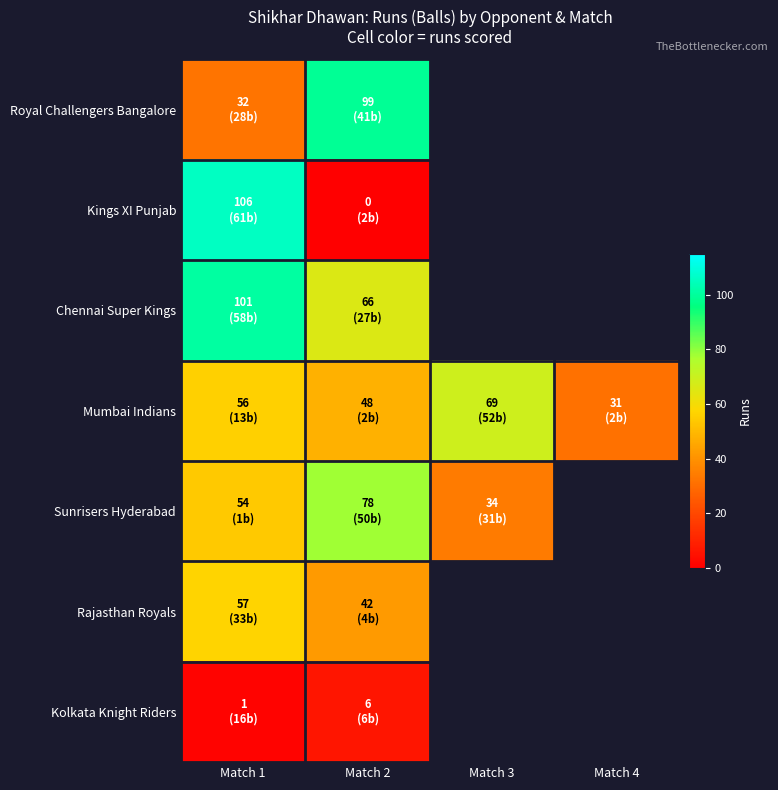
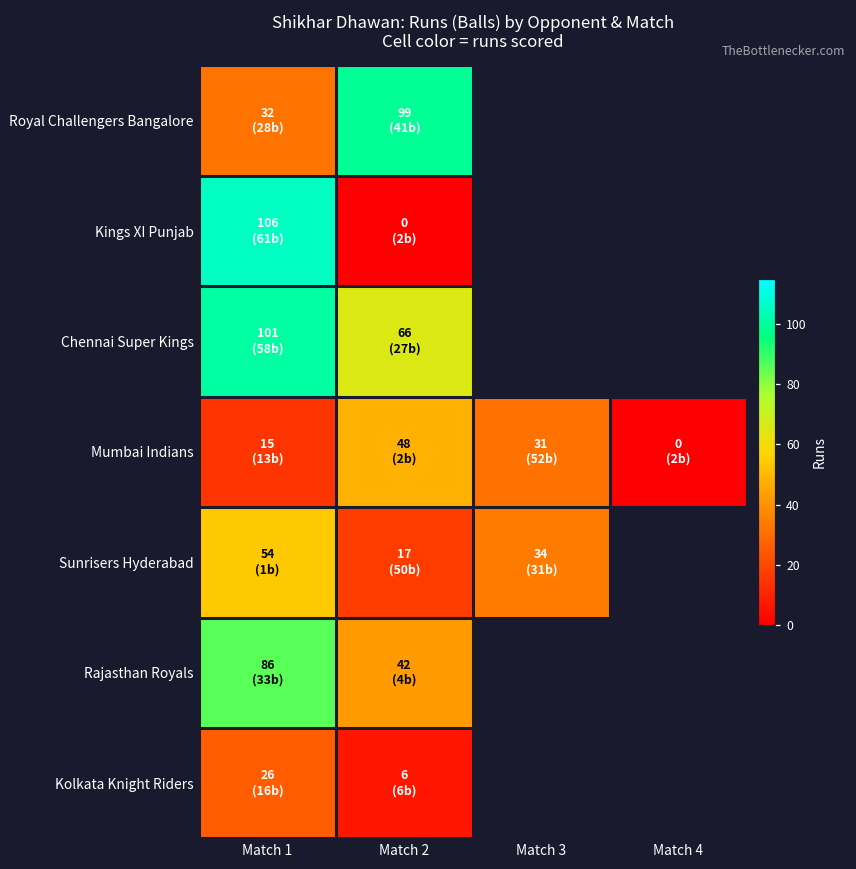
Mumbai Indians, Match 1: 56 -> 15
Mumbai Indians, Match 3: 69 -> 31
Mumbai Indians, Match 4: 31 -> 0
Sunrisers Hyderabad, Match 2: 78 -> 17
Rajasthan Royals, Match 1: 57 -> 86
Kolkata Knight Riders, Match 1: 1 -> 26
